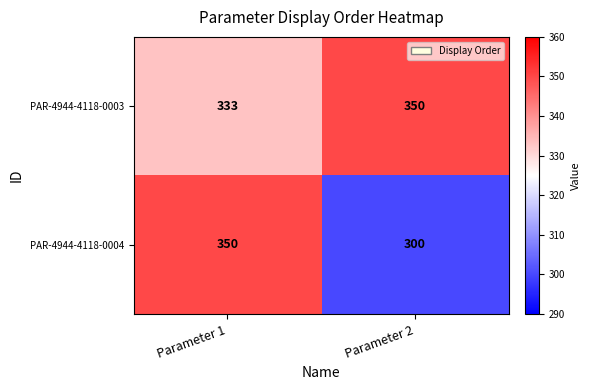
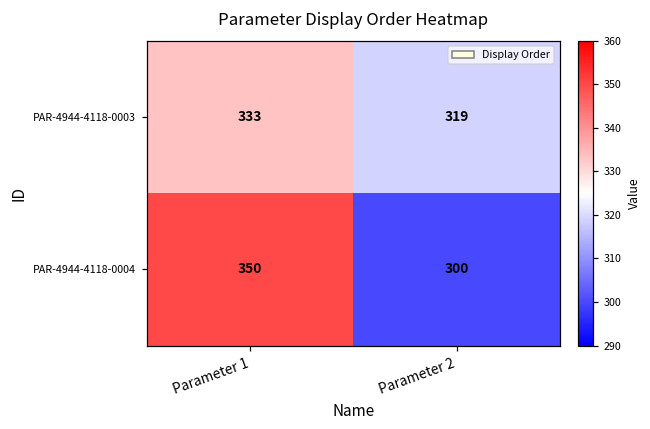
PAR-4944-4118-0003, Parameter 2: 350 -> 319
